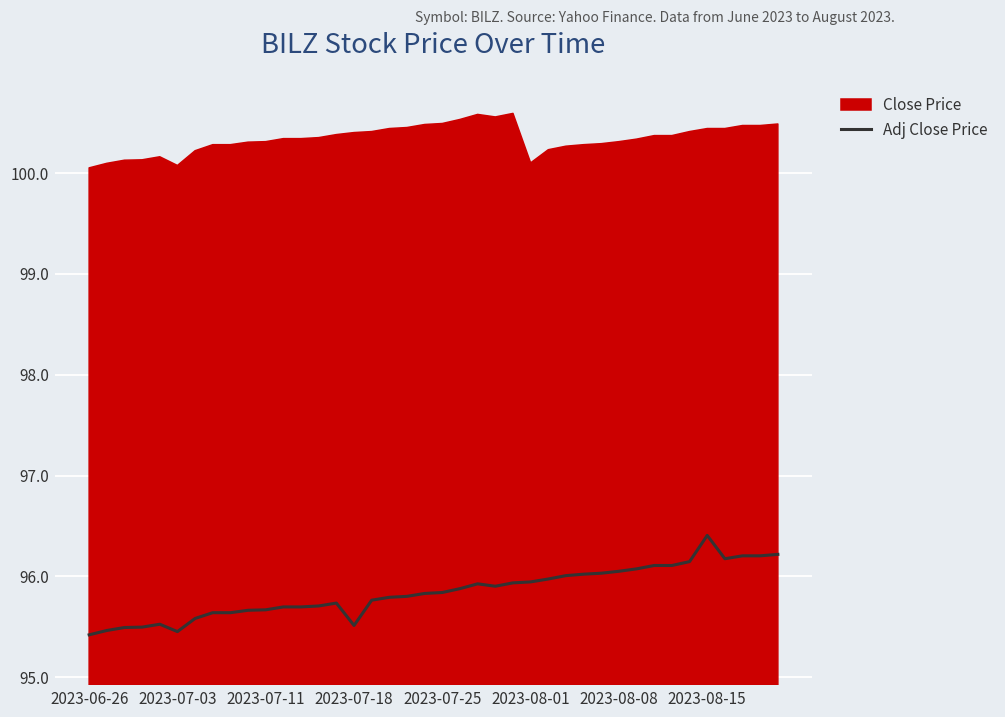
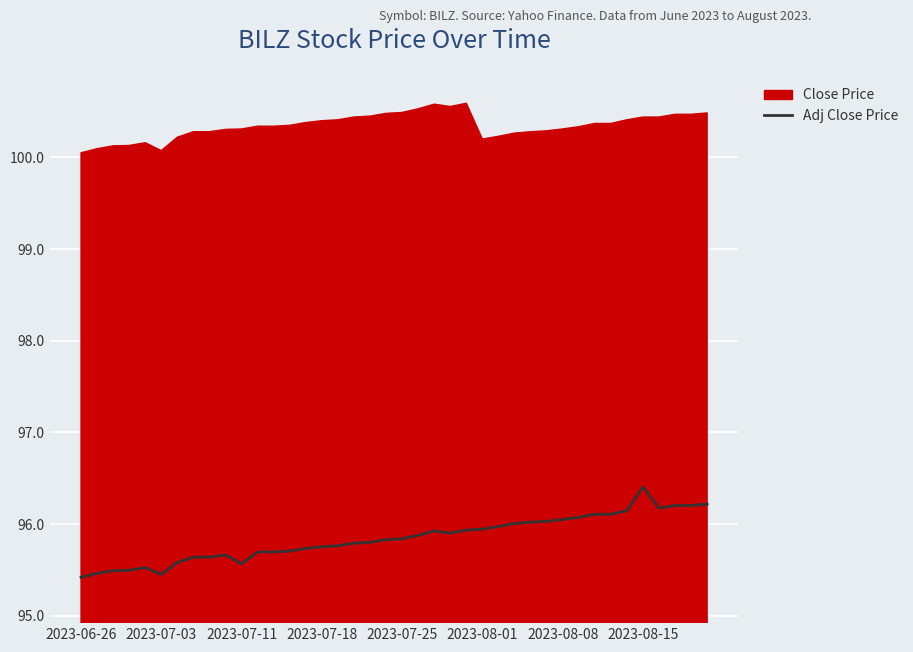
Adj Close Price, 2023-07-11: 95.7 -> 95.6
Adj Close Price, 2023-07-18: 95.5 -> 95.8
Close Price, 2023-08-01: 100.1 -> 100.2
